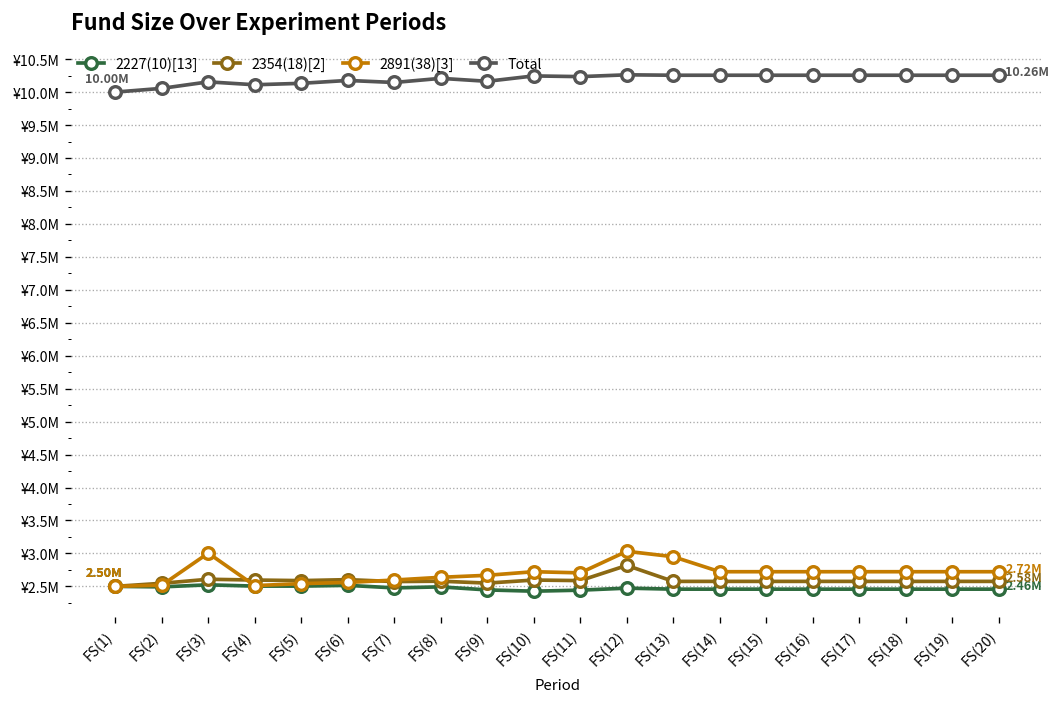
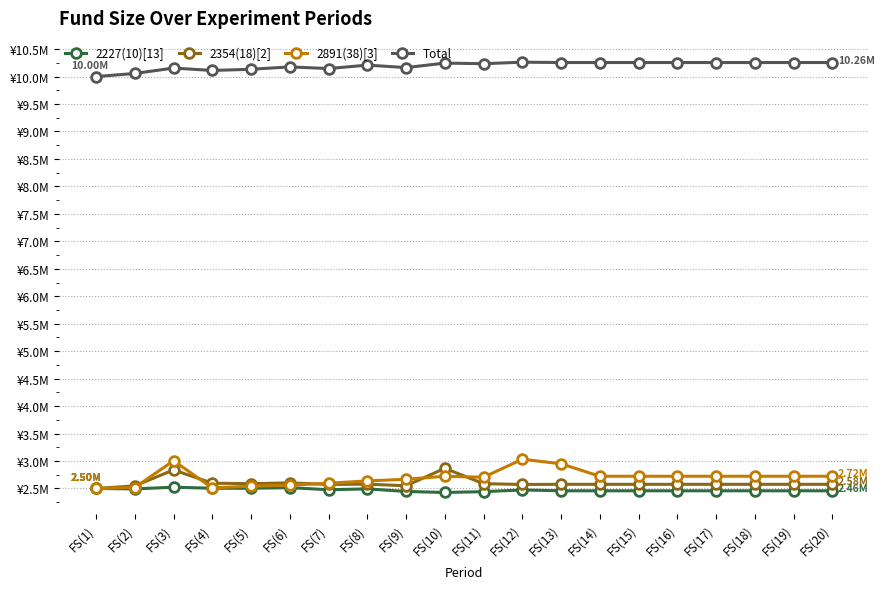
2354(18)[2], FS(3): ¥2600000 -> ¥2800000
2354(18)[2], FS(10): ¥2600000 -> ¥2900000
2354(18)[2], FS(12): ¥2800000 -> ¥2600000
